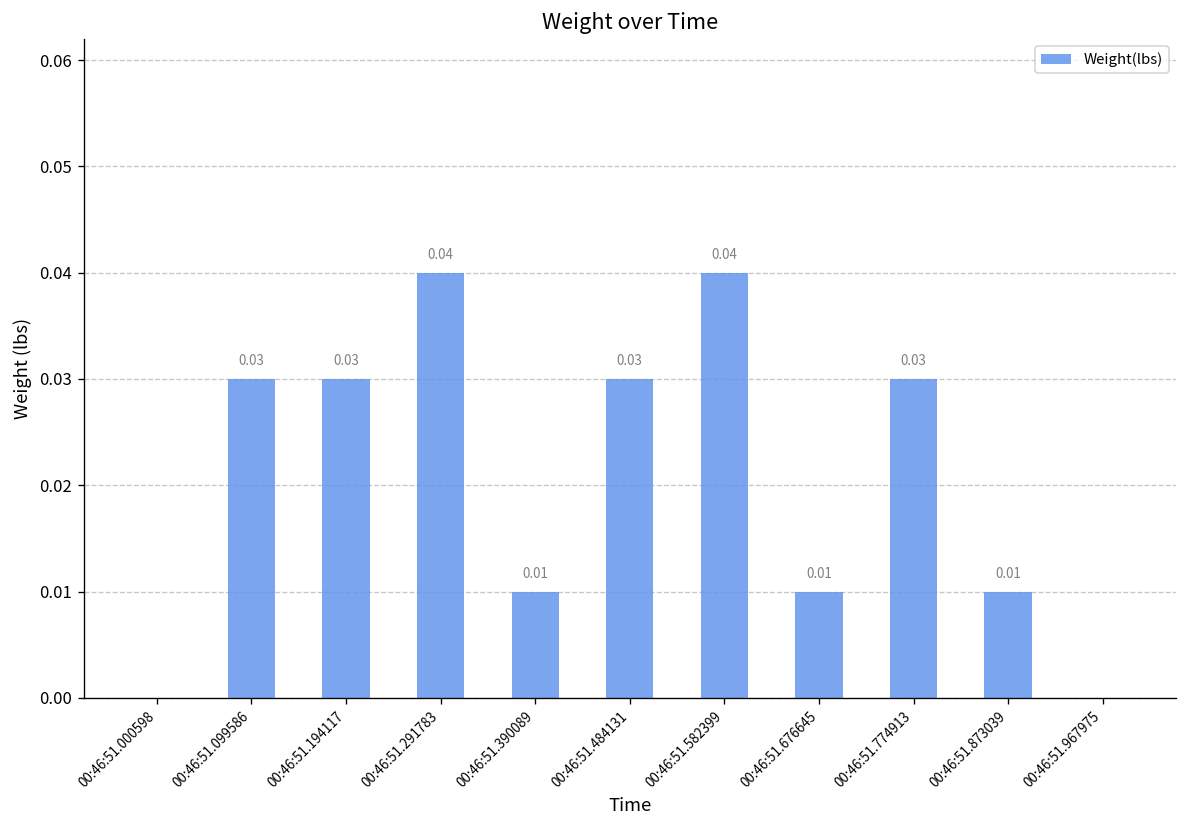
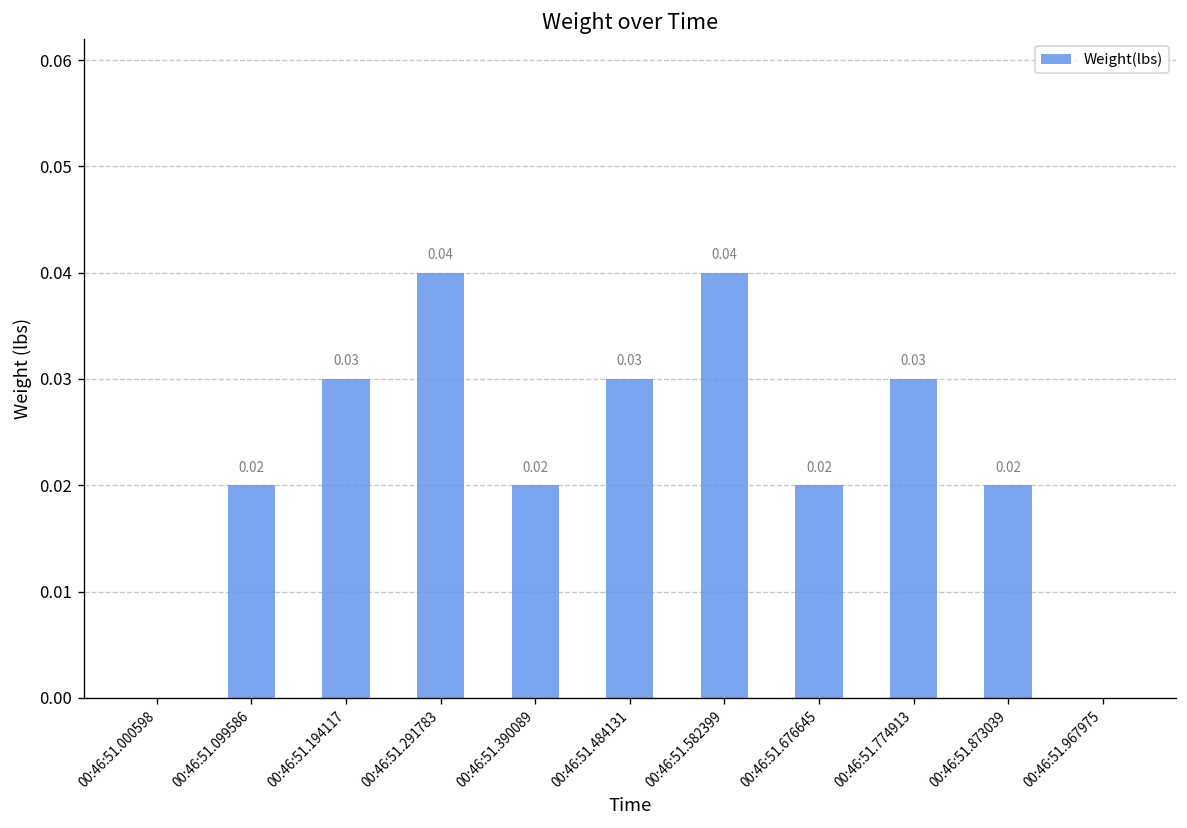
00:46:51.099586: 0.03 -> 0.02
00:46:51.390089: 0.01 -> 0.02
00:46:51.676645: 0.01 -> 0.02
00:46:51.873039: 0.01 -> 0.02
